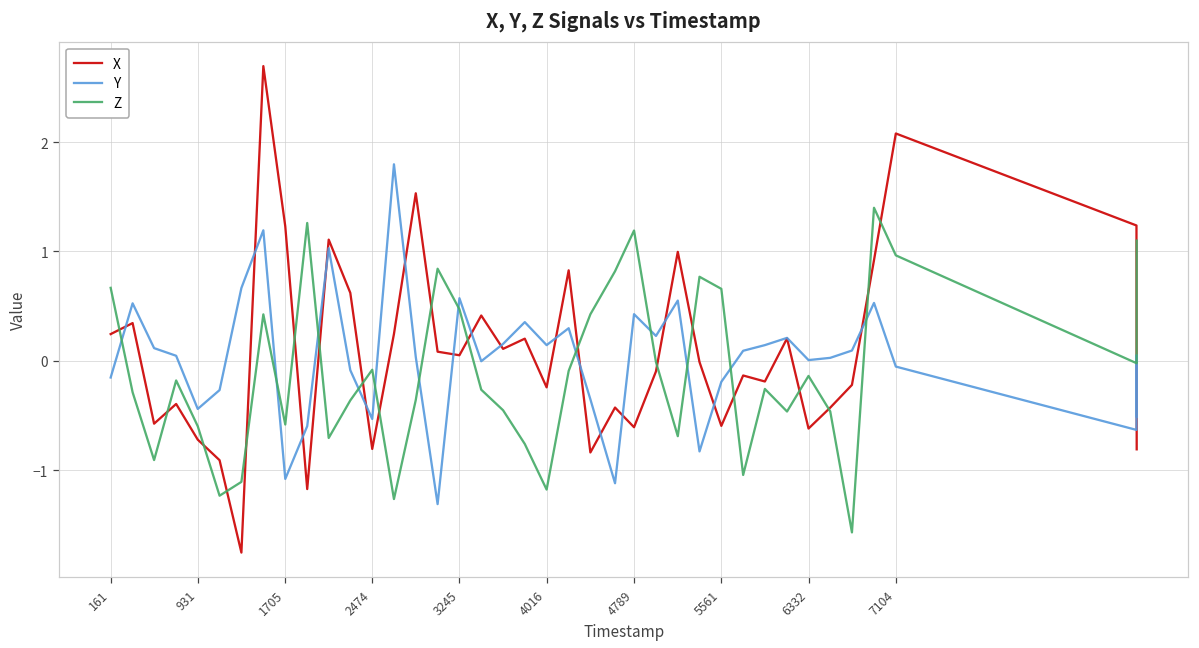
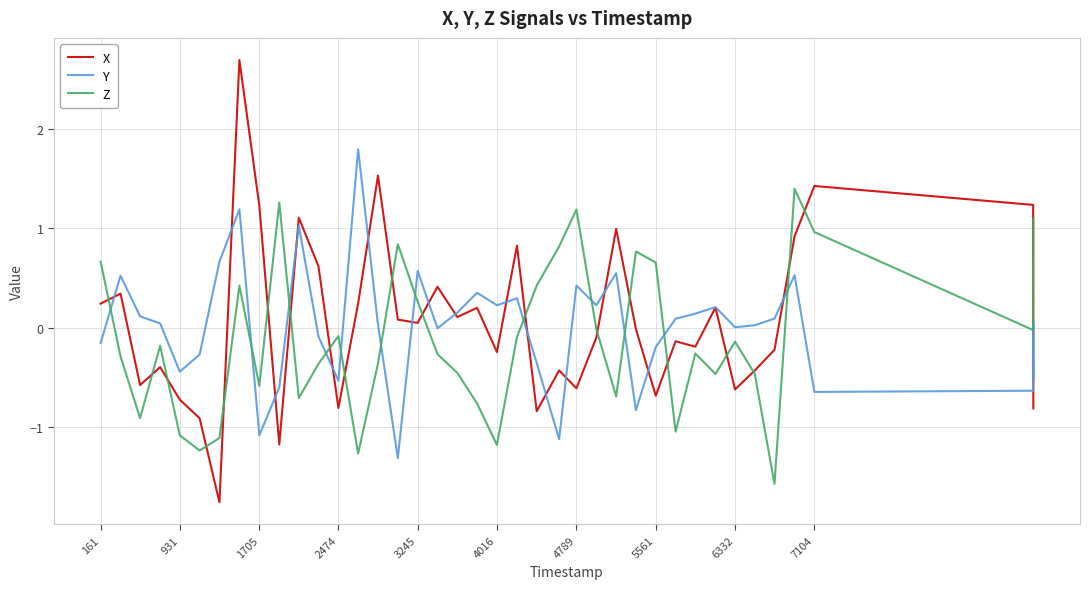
Z, 931: -0.6 -> -1.1
Z, 3245: 0.5 -> 0.3
Y, 4016: 0.1 -> 0.2
X, 5561: -0.6 -> -0.7
X, 7104: 2.1 -> 1.4
Y, 7104: -0.1 -> -0.6
